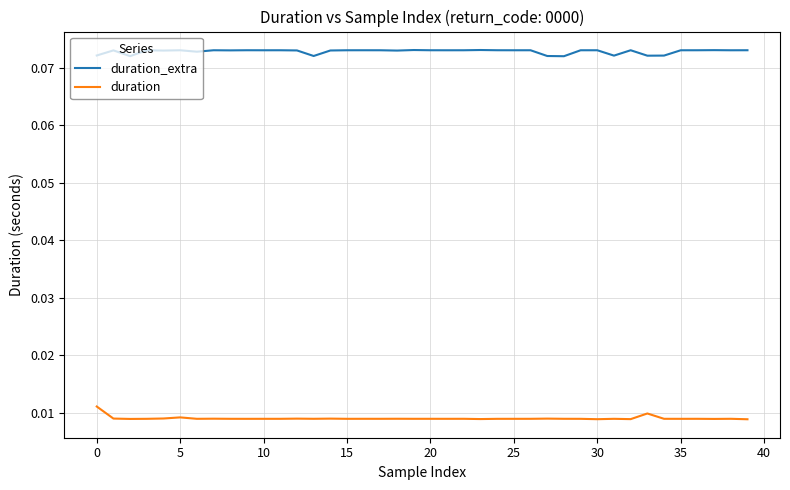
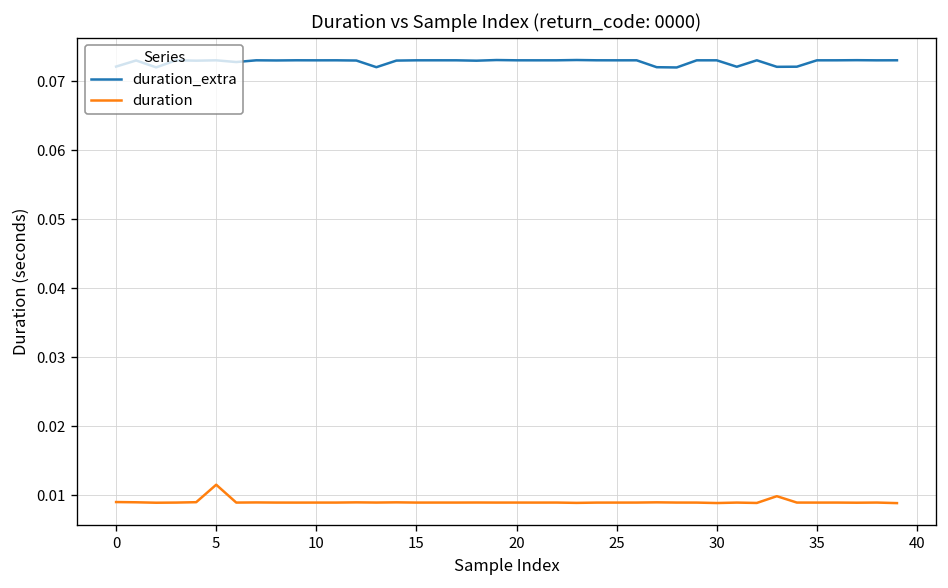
duration, 0: 0.011 -> 0.009
duration, 5: 0.009 -> 0.012
